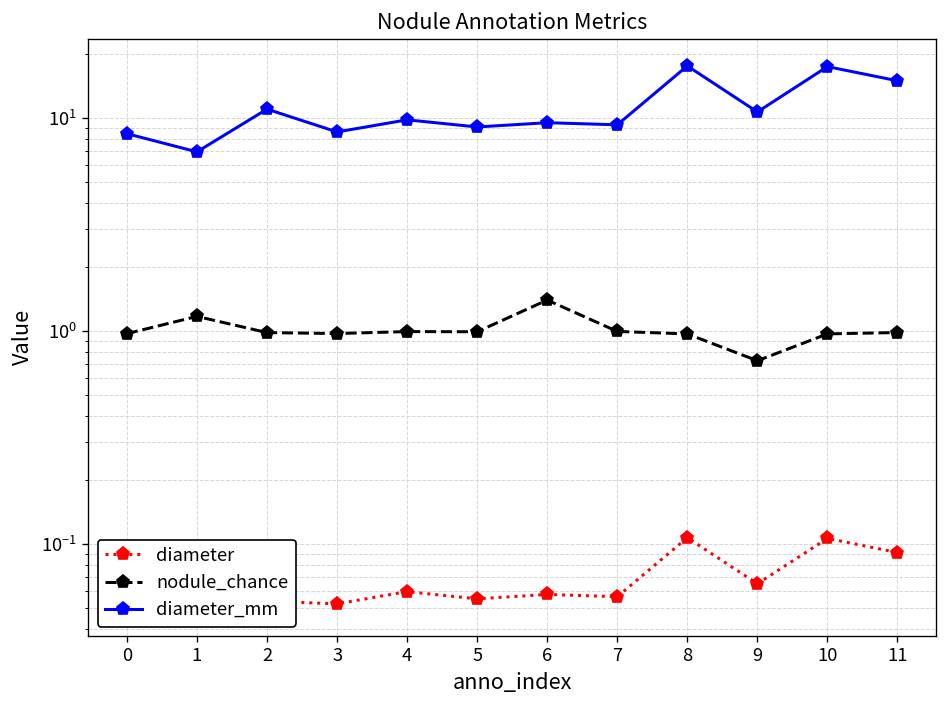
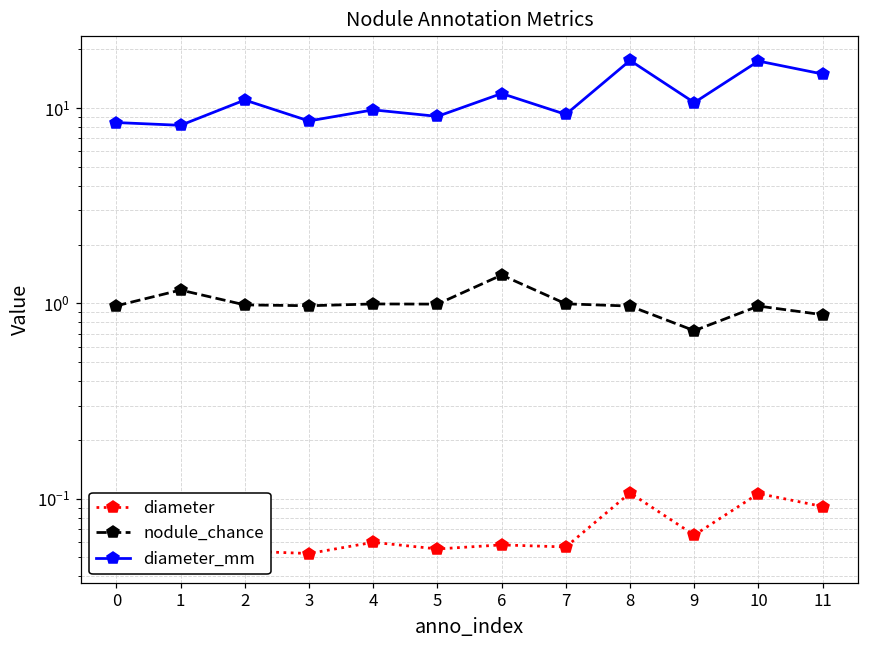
diameter_mm, 1: 6.9 -> 8
diameter_mm, 6: 10 -> 12
nodule_chance, 11: 1.0 -> 0.9
